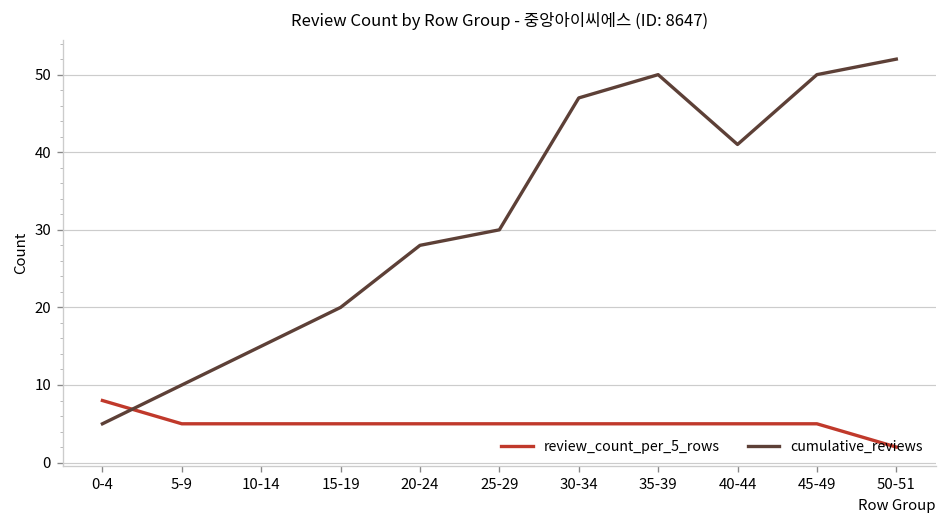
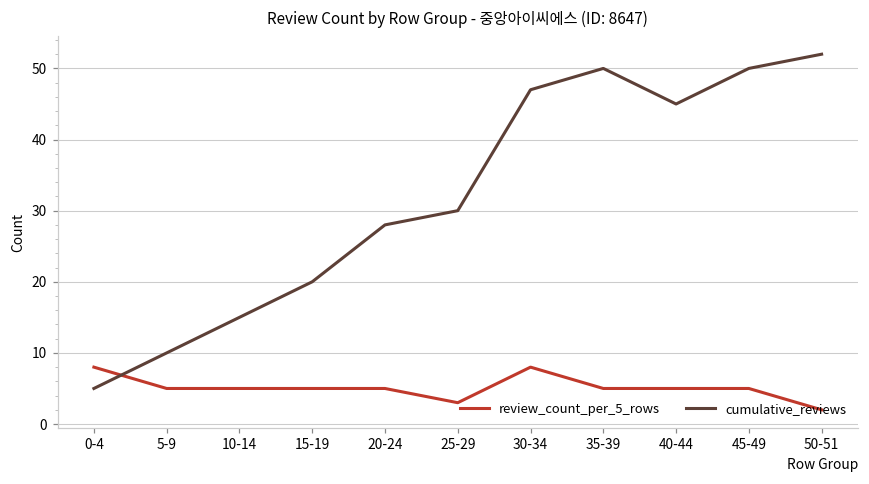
review_count_per_5_rows, 25-29: 5 -> 3
review_count_per_5_rows, 30-34: 5 -> 8
cumulative_reviews, 40-44: 41 -> 45
